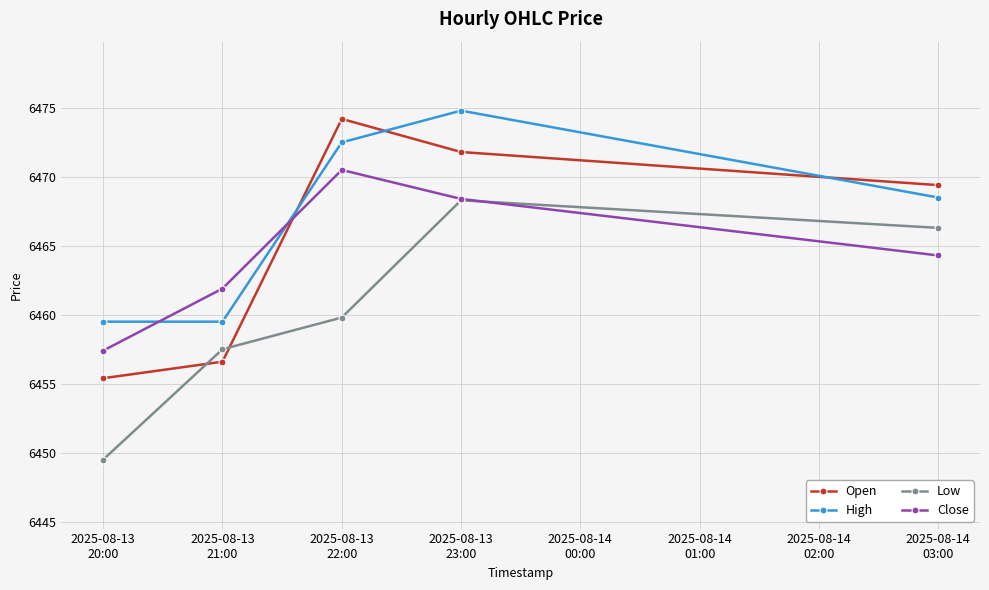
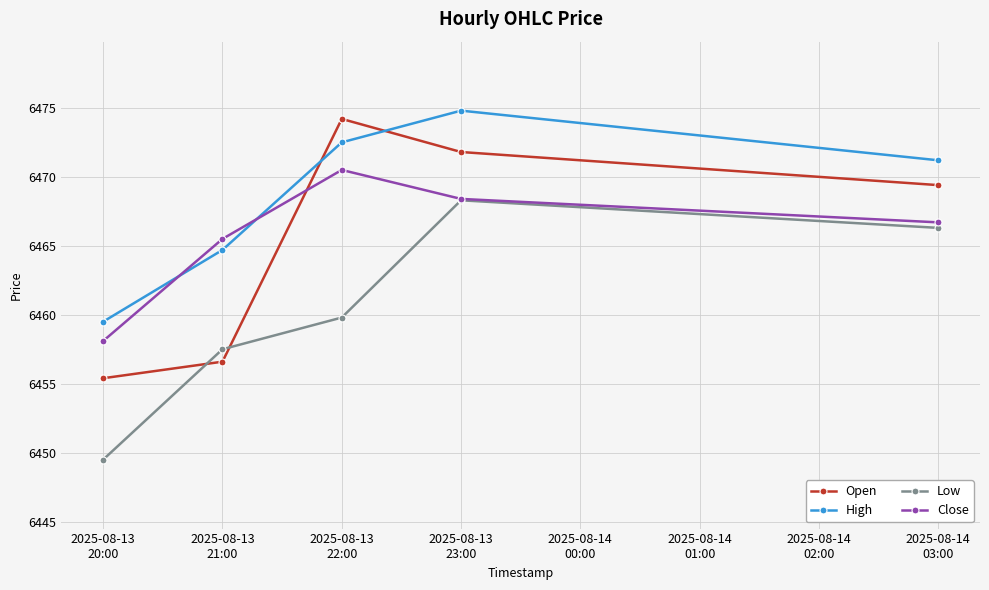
Close, 2025-08-13 20:00: 6457.4 -> 6458.1
High, 2025-08-13 21:00: 6459.5 -> 6464.7
Close, 2025-08-13 21:00: 6461.9 -> 6465.5
High, 2025-08-14 03:00: 6468.5 -> 6471.2
Close, 2025-08-14 03:00: 6464.3 -> 6466.7
